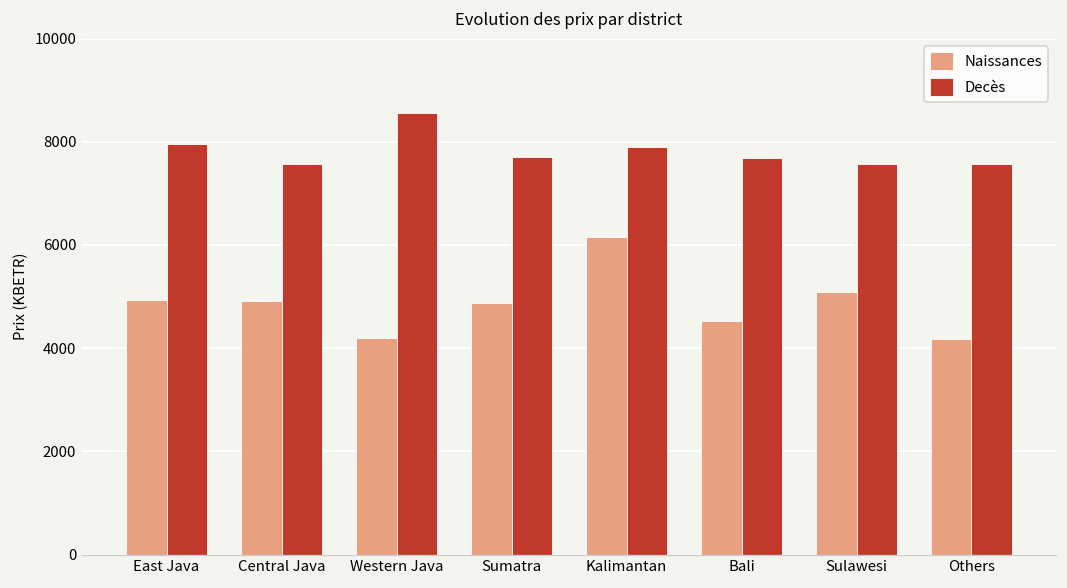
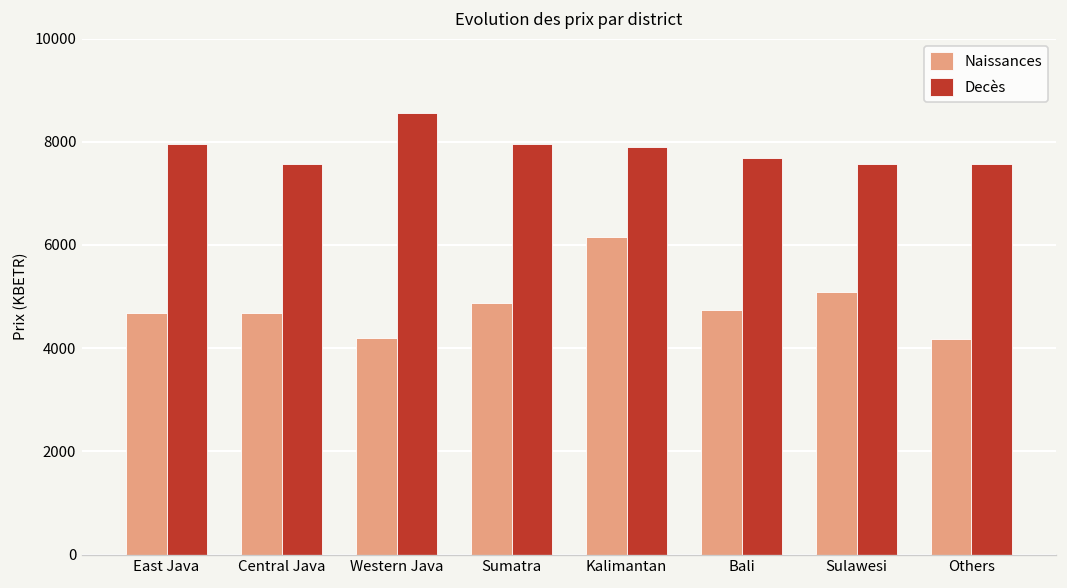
Naissances, East Java: 4900 -> 4700
Naissances, Central Java: 4900 -> 4700
Decès, Sumatra: 7700 -> 8000
Naissances, Bali: 4500 -> 4700
